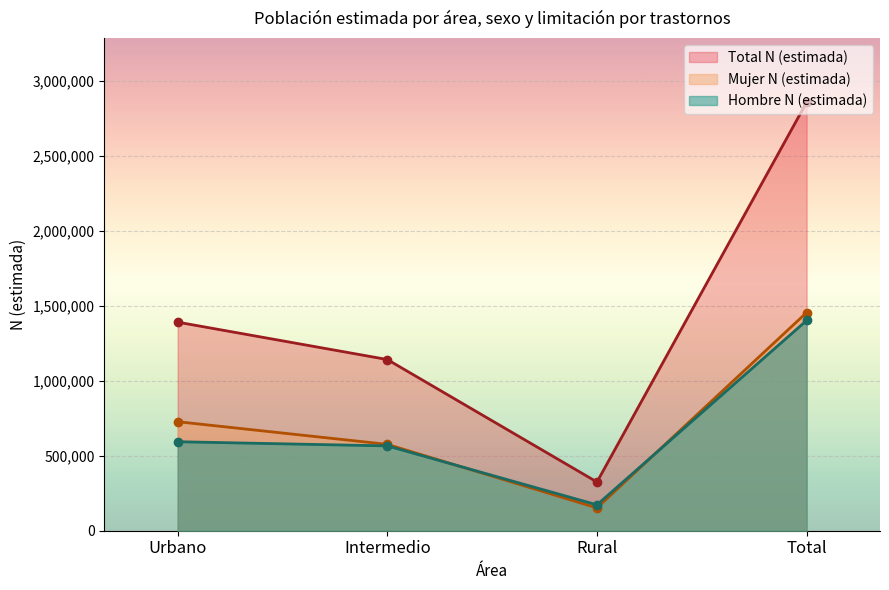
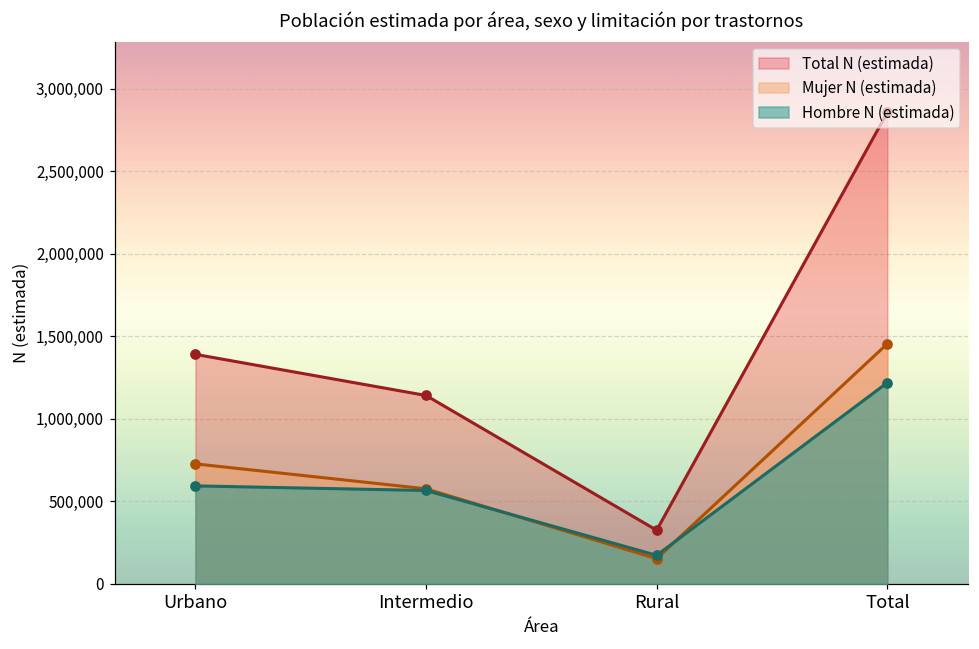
Hombre N (estimada), Total: 1,400,000 -> 1,220,000
